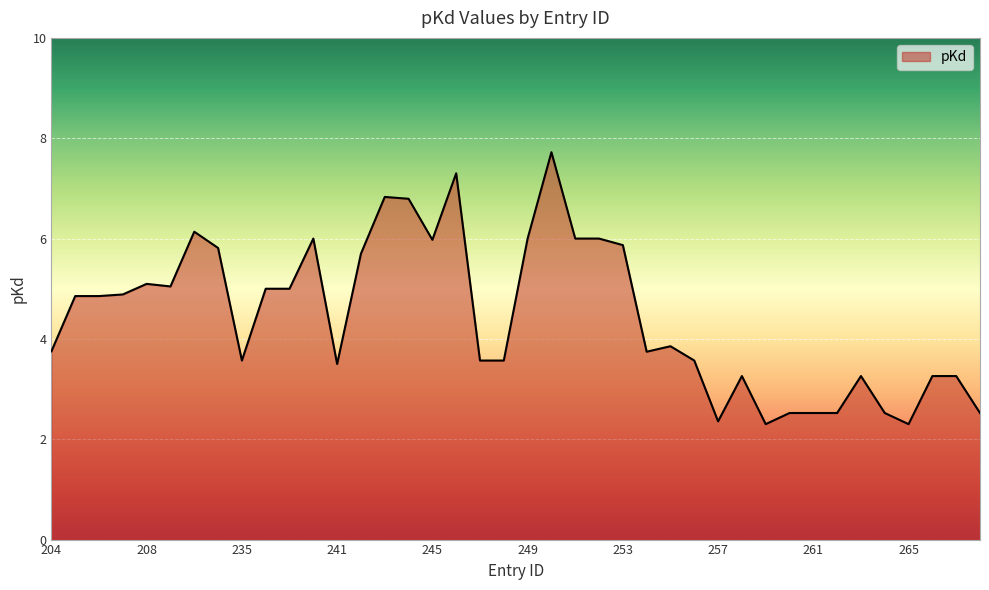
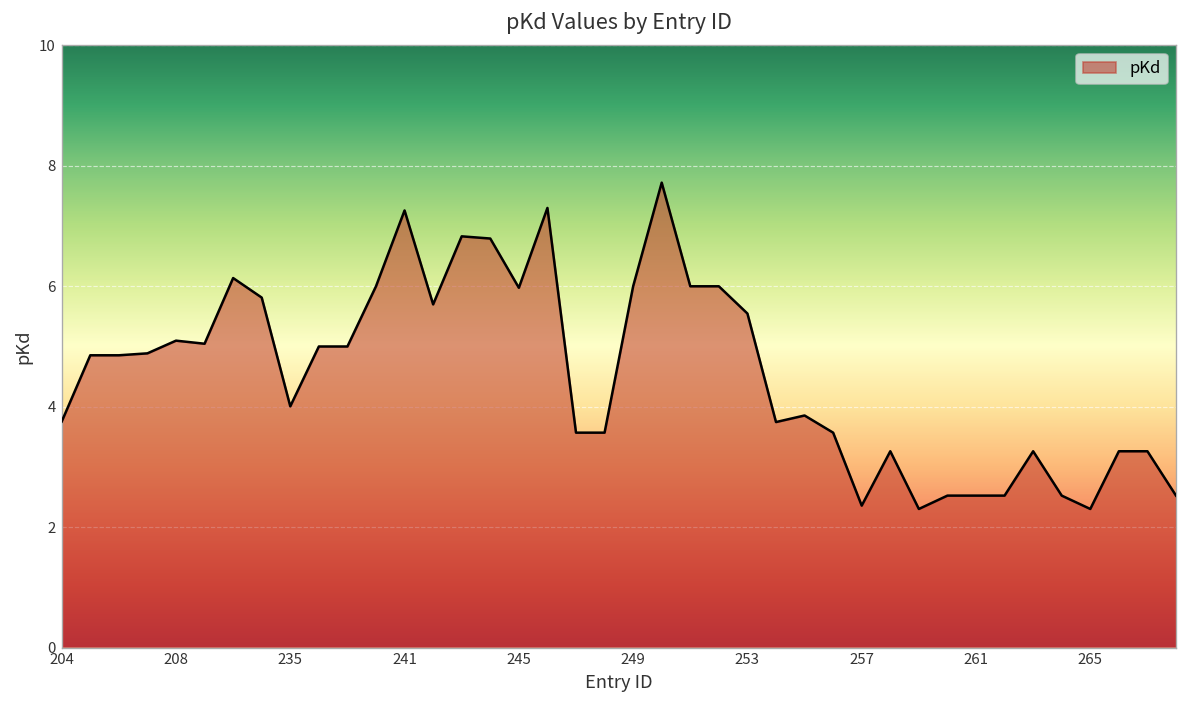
235: 3.6 -> 4.0
241: 3.5 -> 7.3
253: 5.9 -> 5.5
